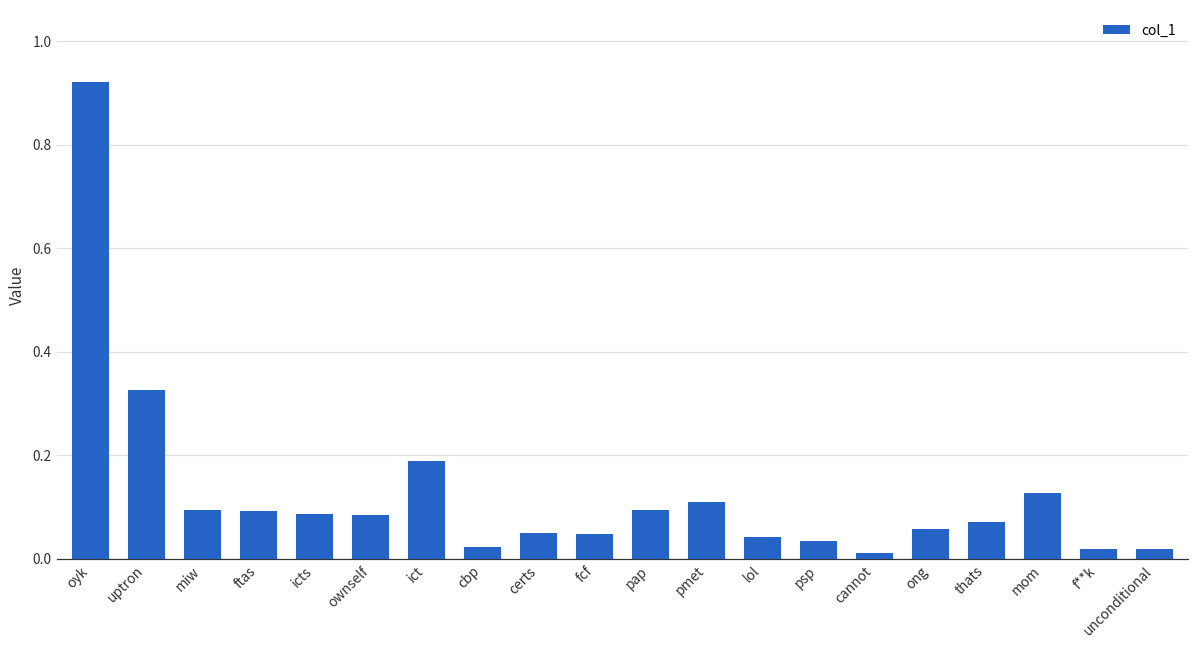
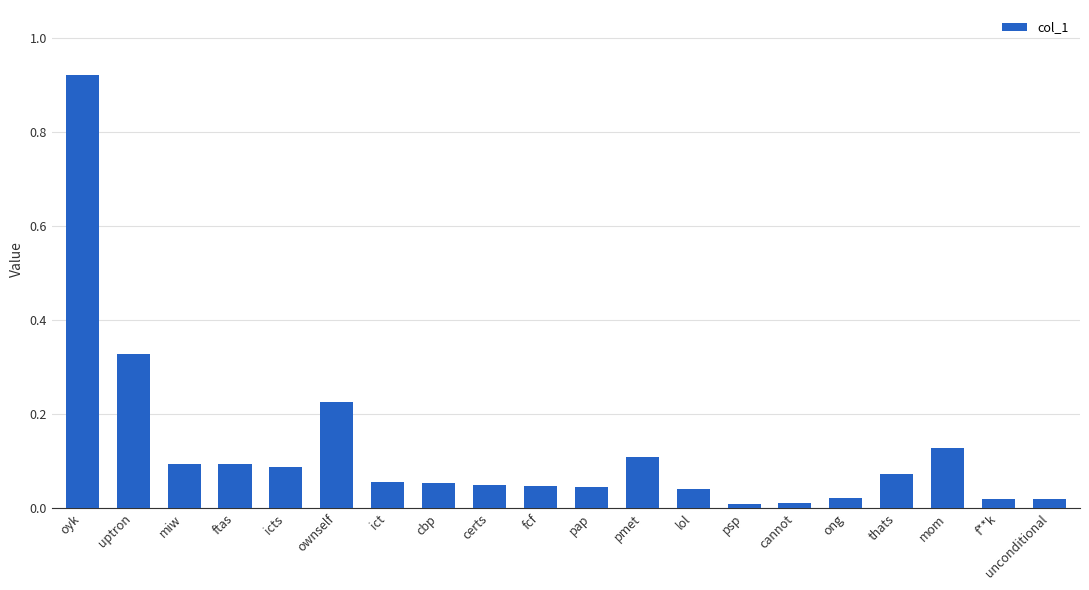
ownself: 0.09 -> 0.23
ict: 0.19 -> 0.06
cbp: 0.02 -> 0.05
pap: 0.10 -> 0.04
psp: 0.04 -> 0.01
ong: 0.06 -> 0.02
